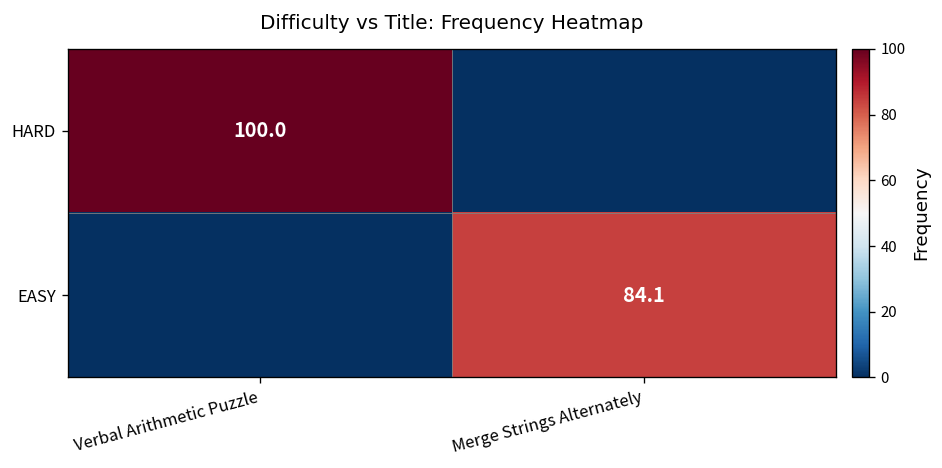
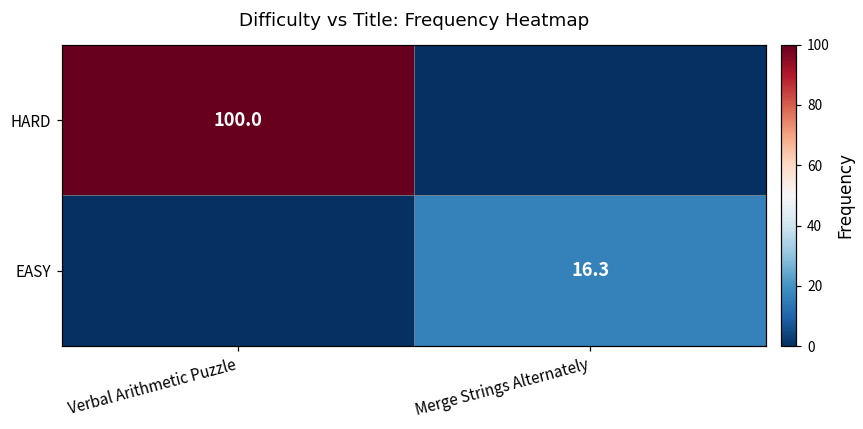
EASY, Merge Strings Alternately: 84.1 -> 16.3
